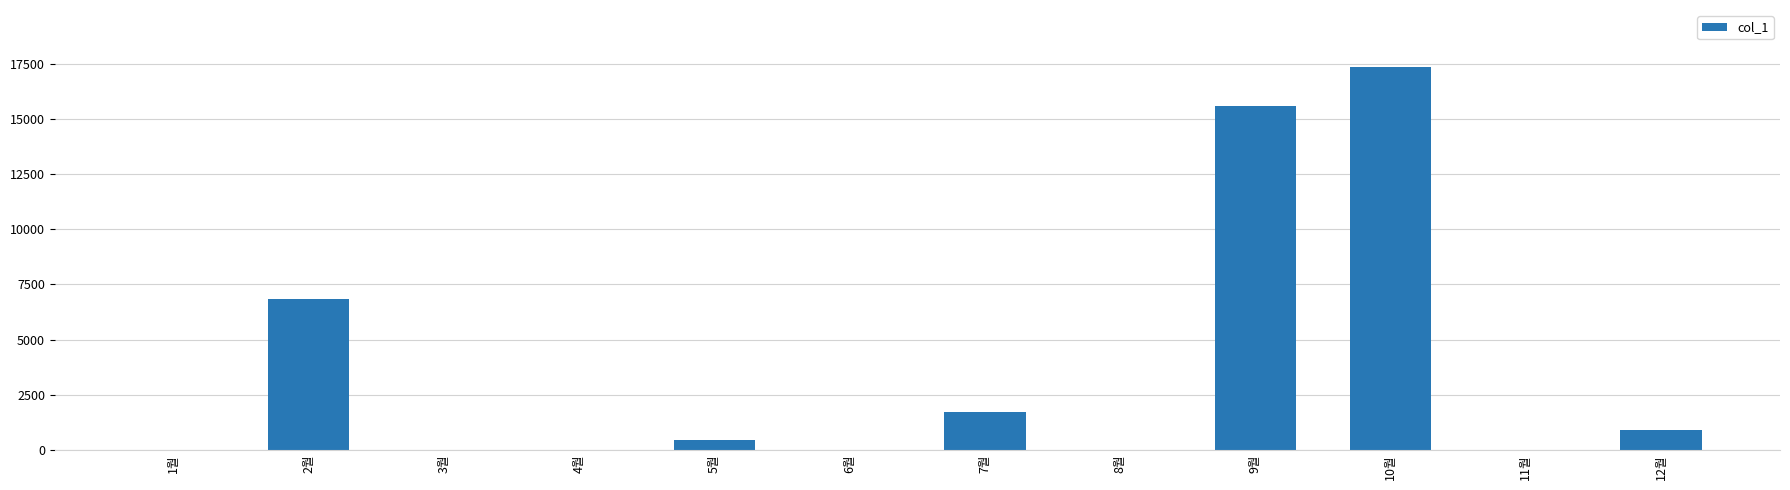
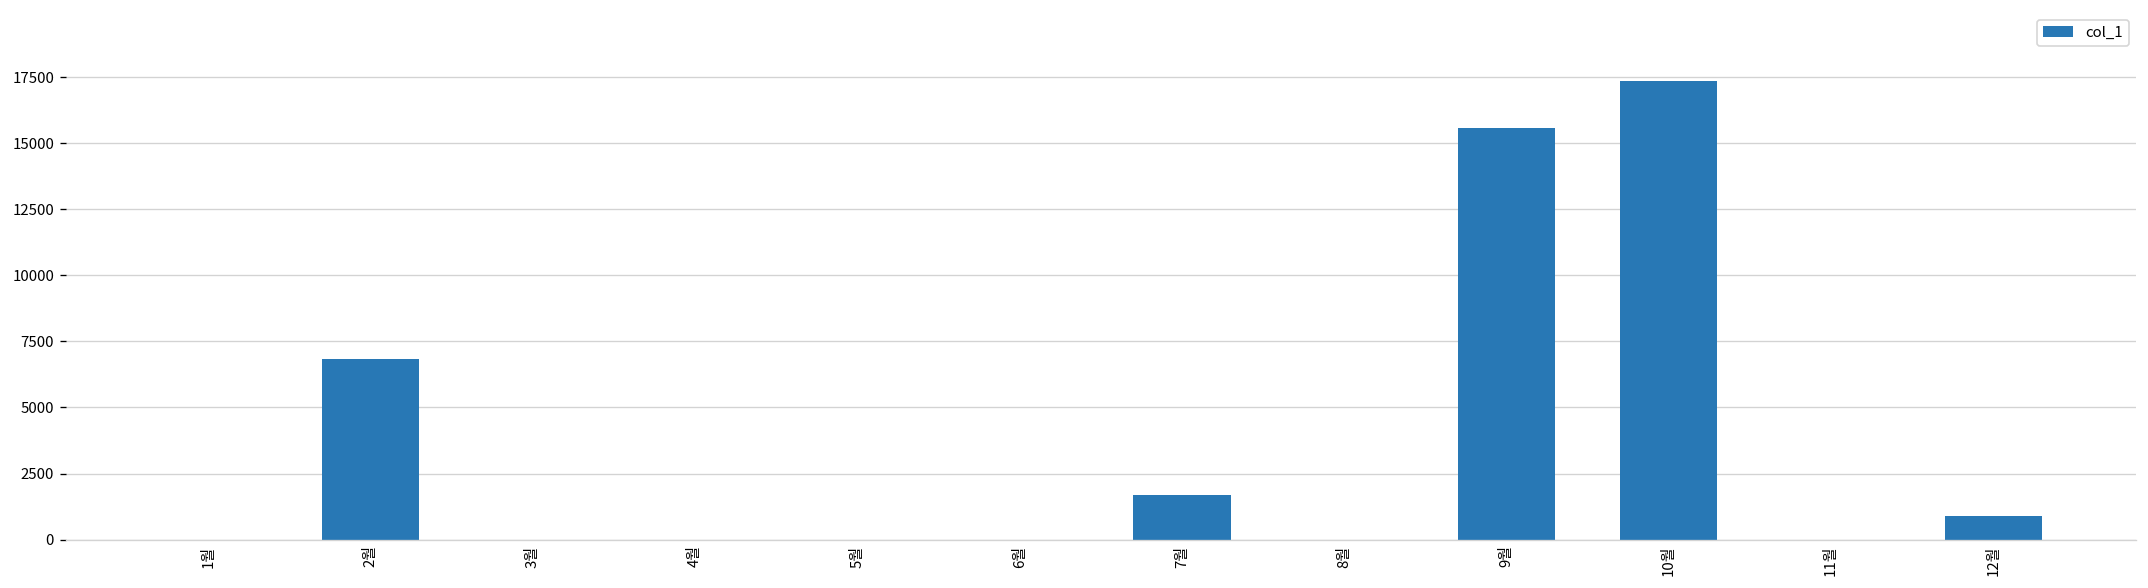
5월: 400 -> 0
